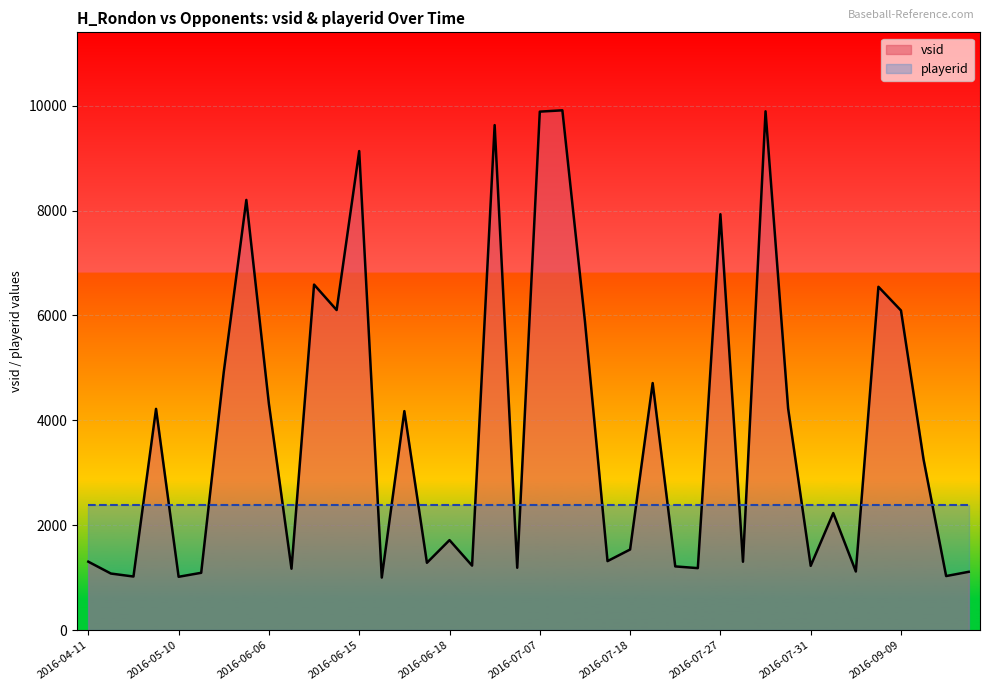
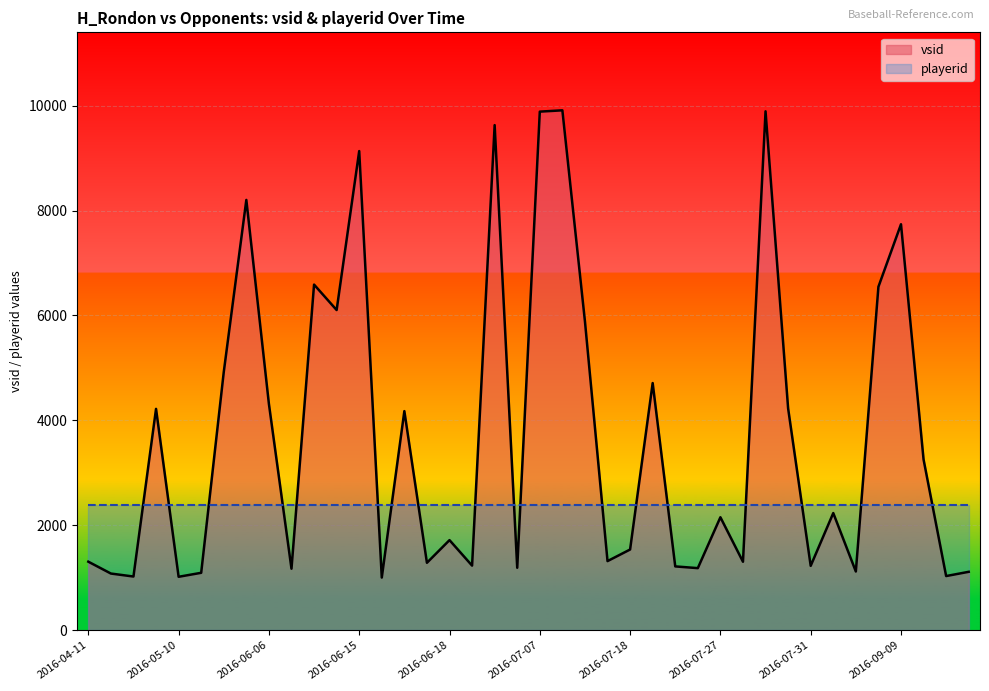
vsid, 2016-07-27: 7900 -> 2200
vsid, 2016-09-09: 6100 -> 7700
